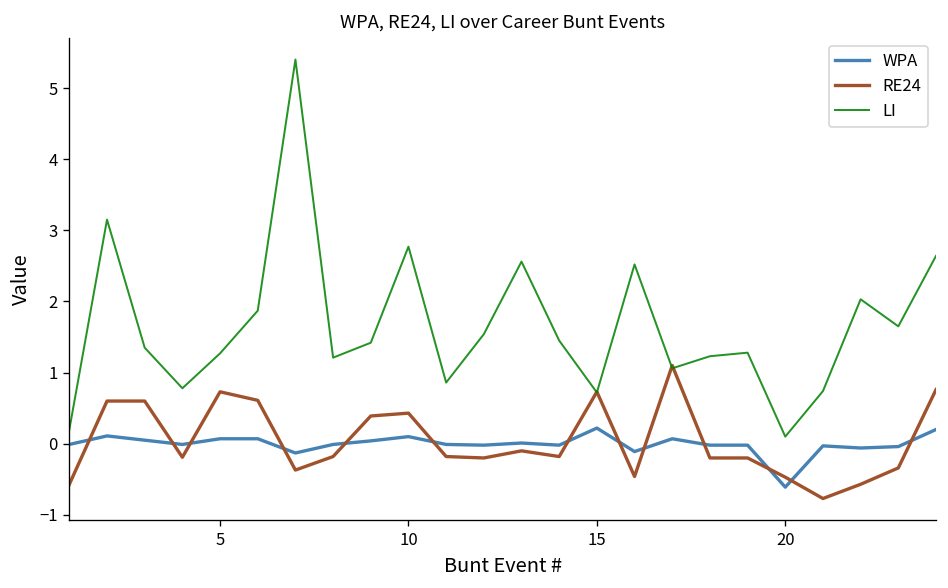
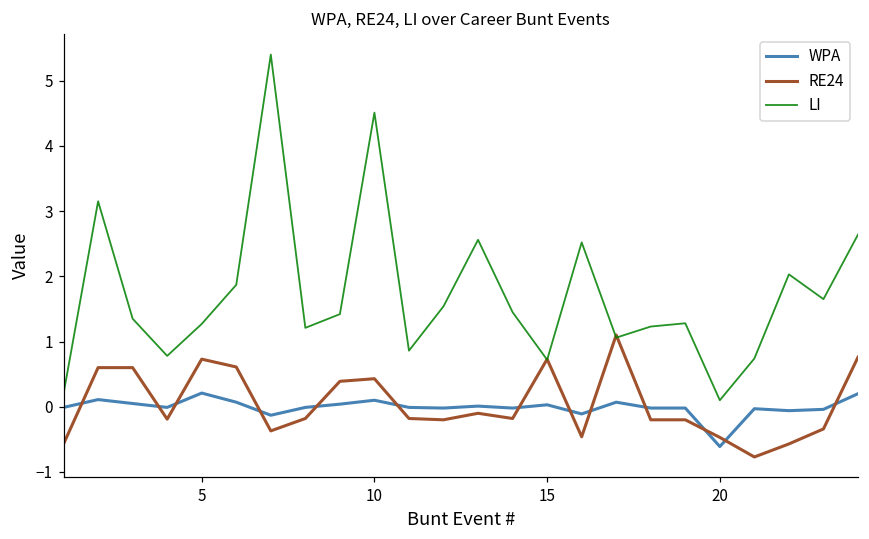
WPA, 5: 0.1 -> 0.2
LI, 10: 2.8 -> 4.5
WPA, 15: 0.2 -> 0.0
